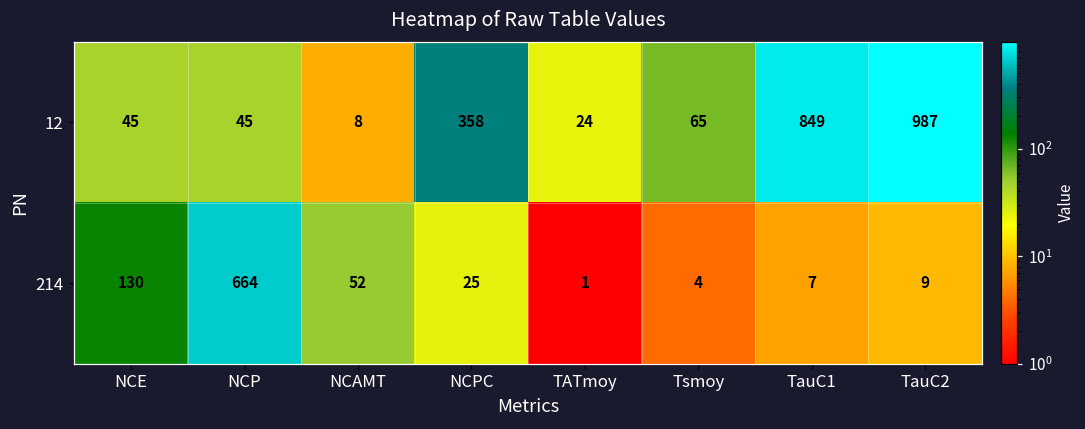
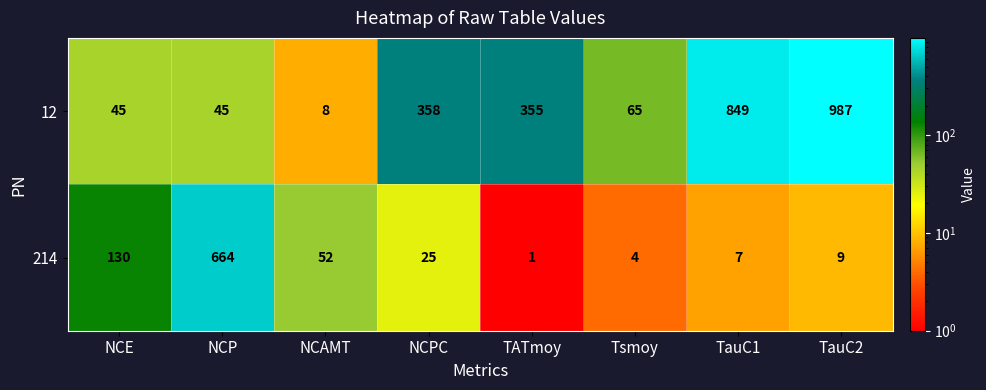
12, TATmoy: 24 -> 355
